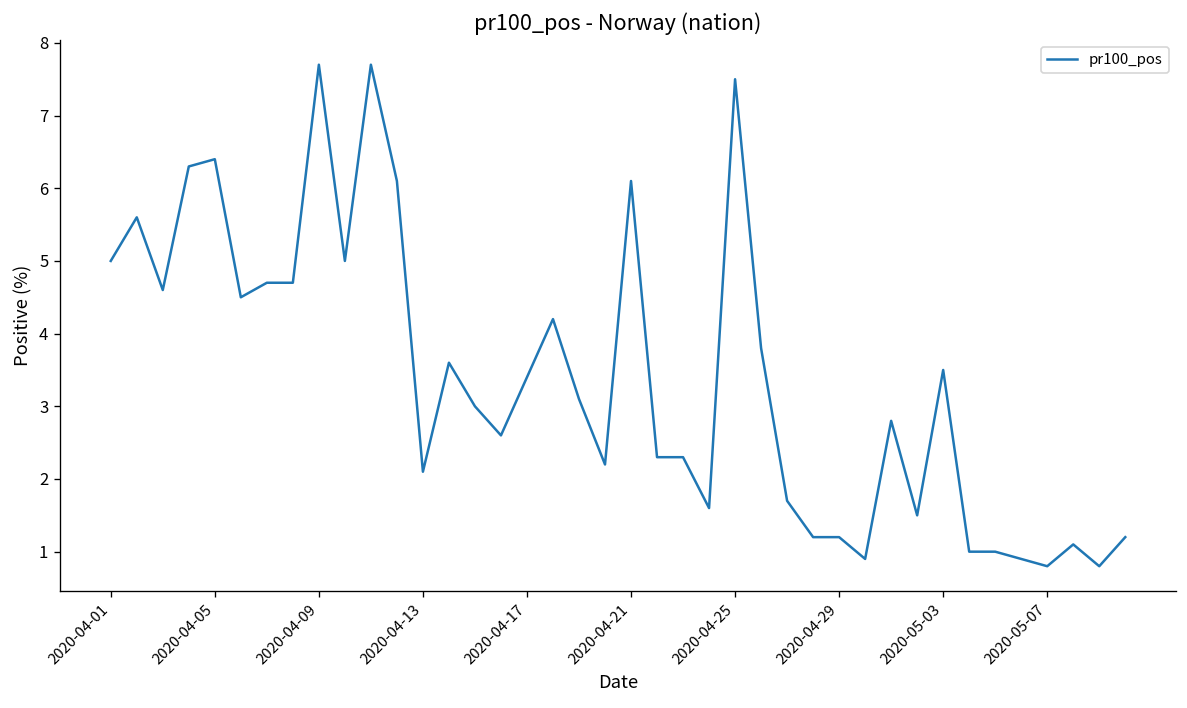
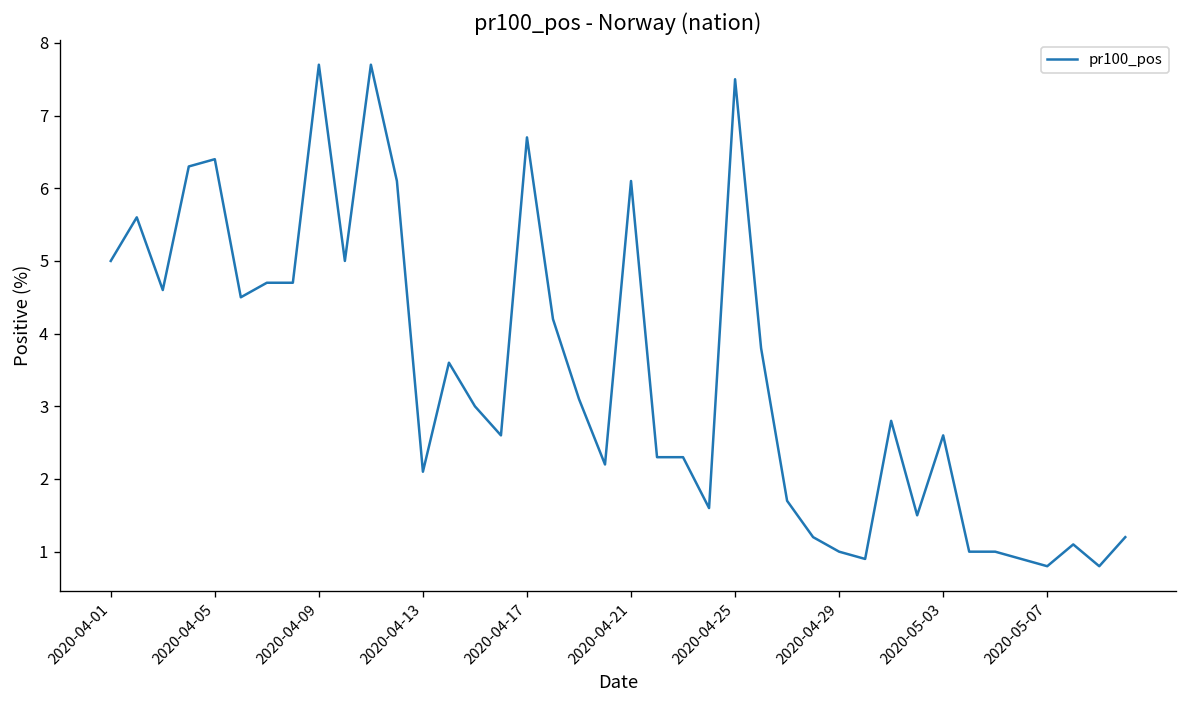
2020-04-17: 3.4 -> 6.7
2020-04-29: 1.2 -> 1.0
2020-05-03: 3.5 -> 2.6
